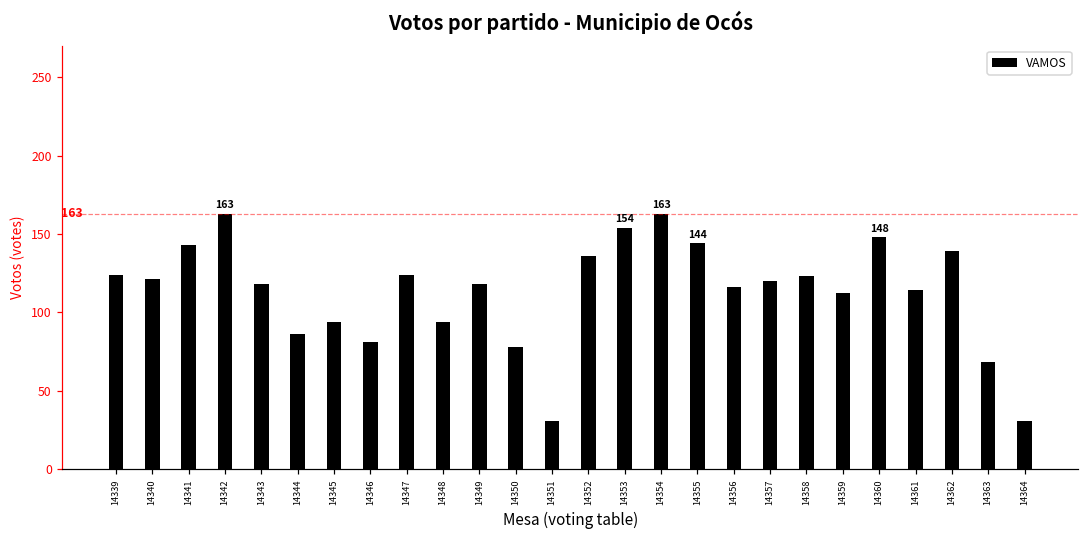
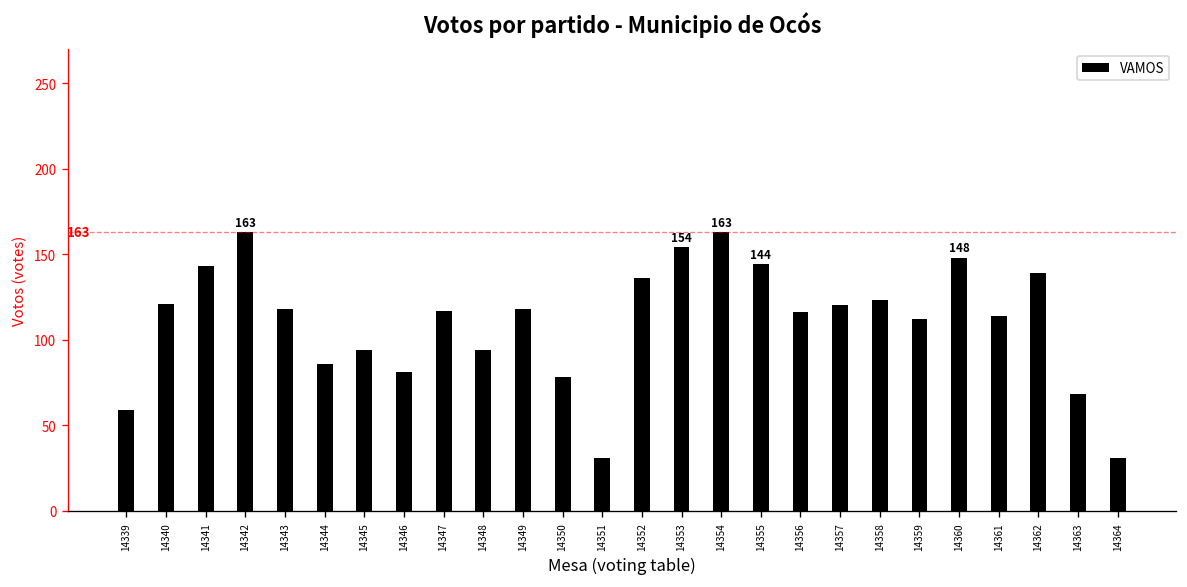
14339: 124 -> 59
14347: 124 -> 117
